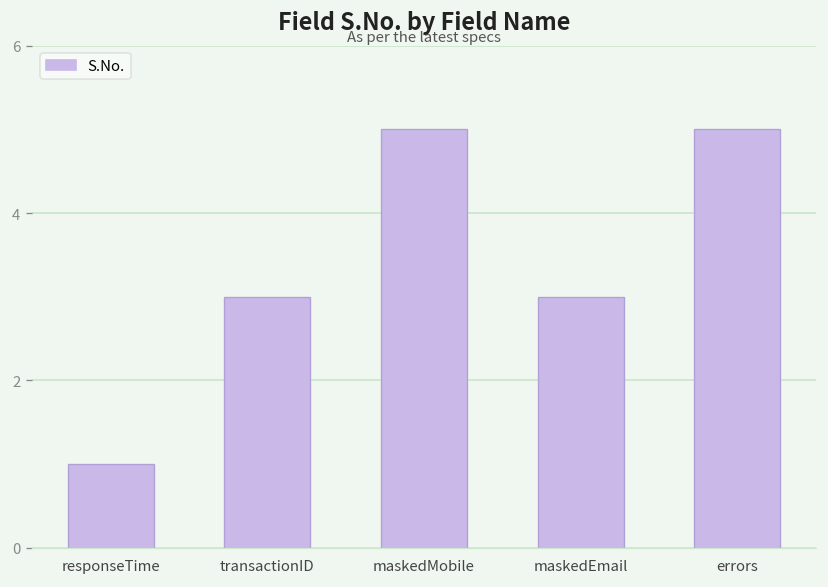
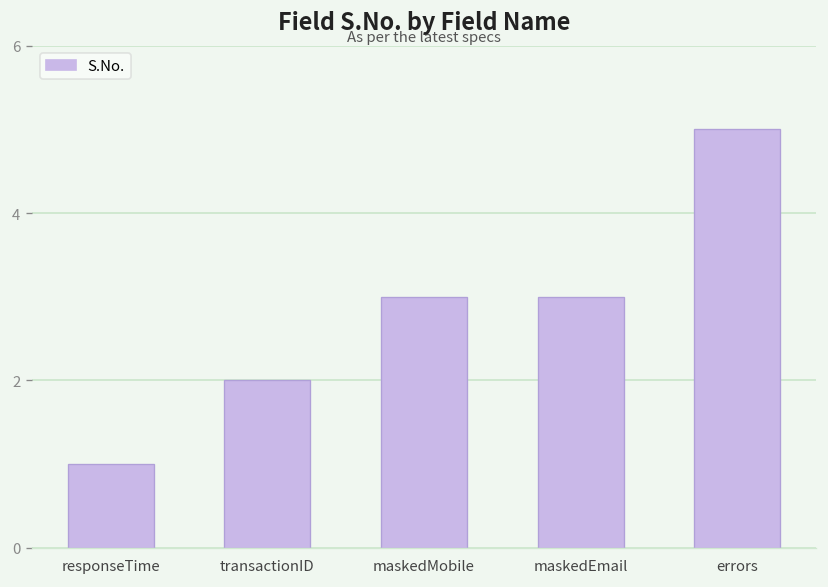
transactionID: 3 -> 2
maskedMobile: 5 -> 3
